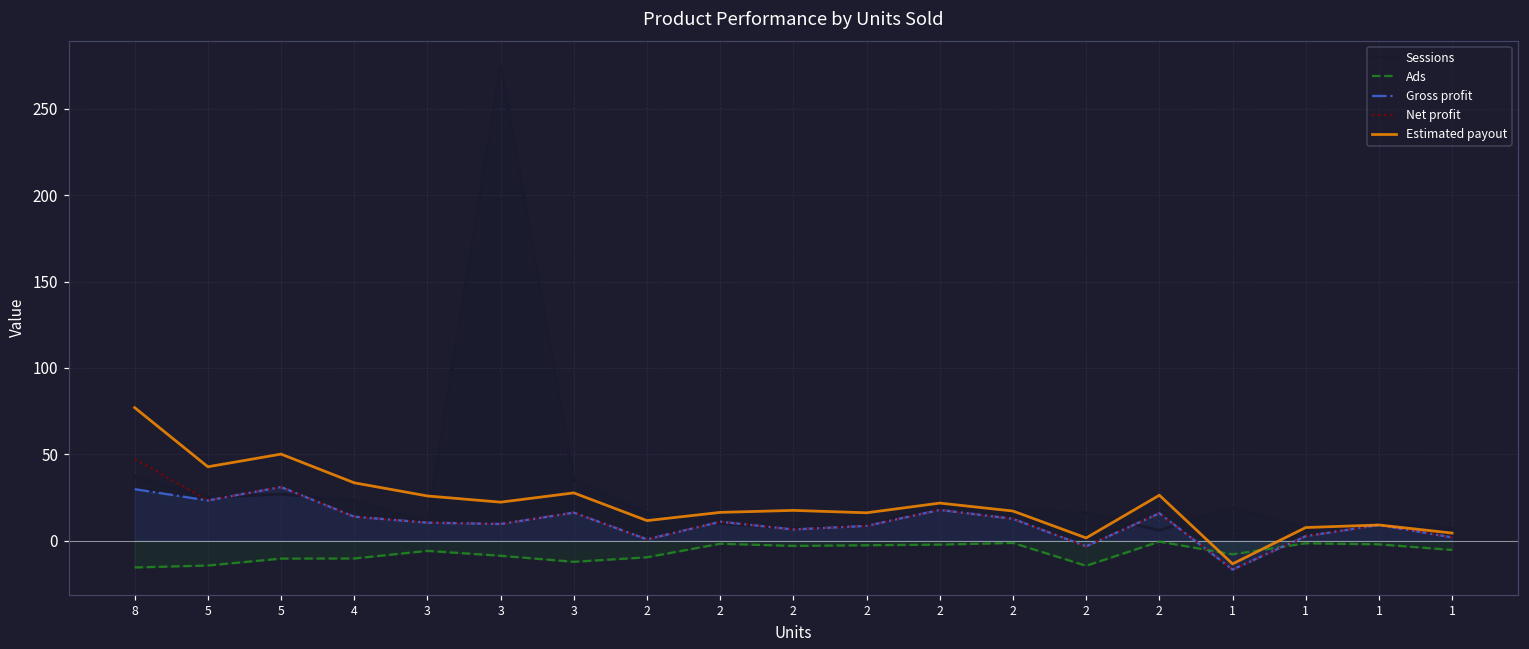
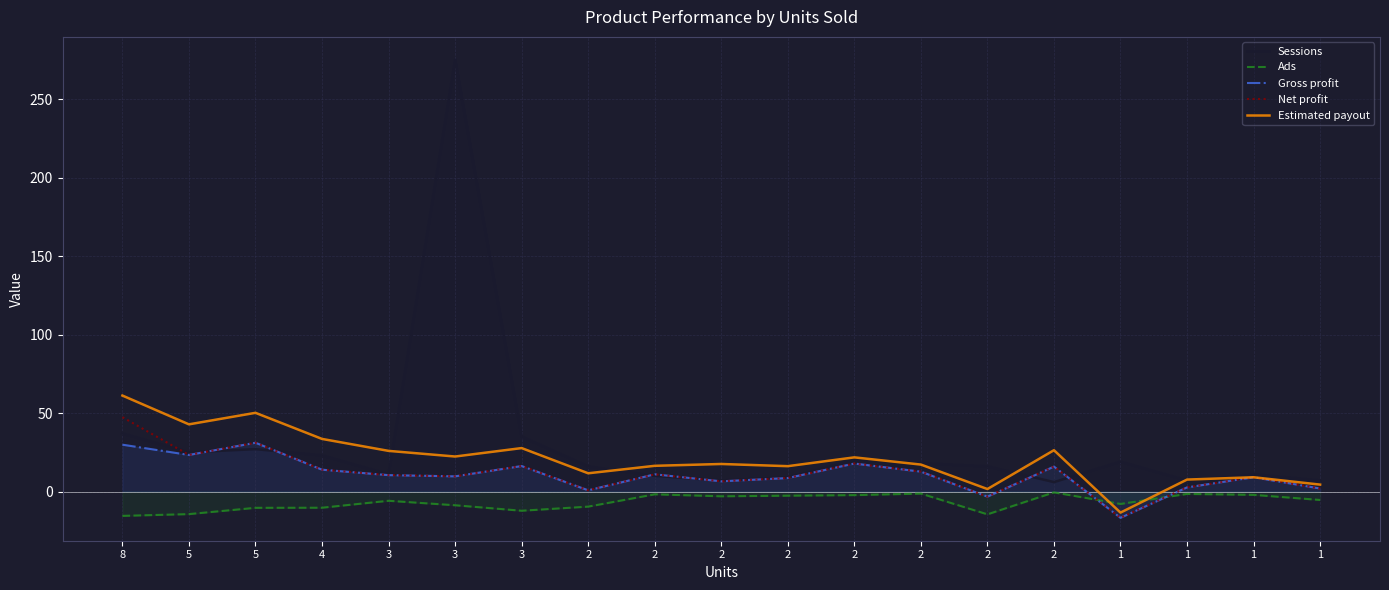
Estimated payout, 8: 77 -> 61
